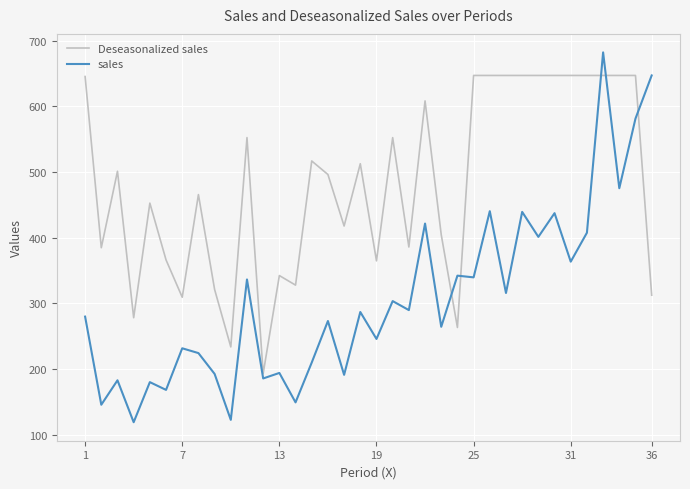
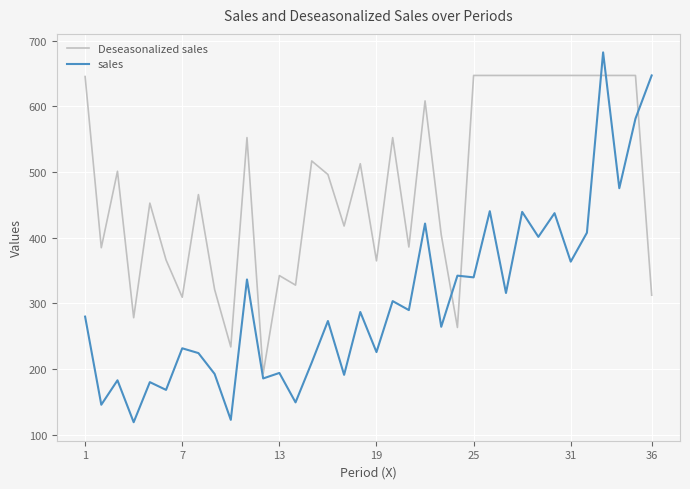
sales, 19: 250 -> 230
